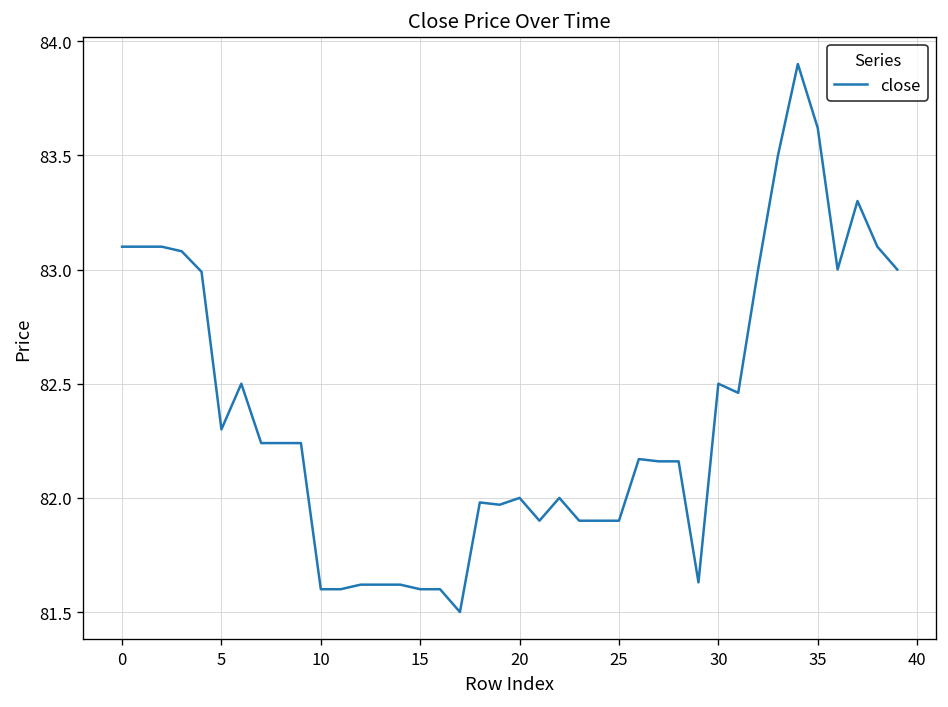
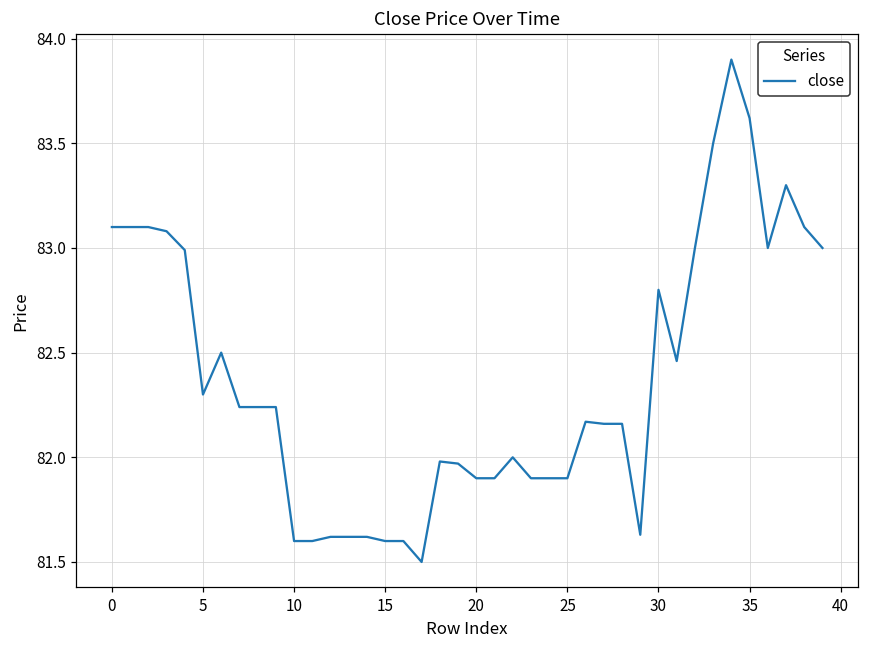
20: 82.0 -> 81.9
30: 82.5 -> 82.8
